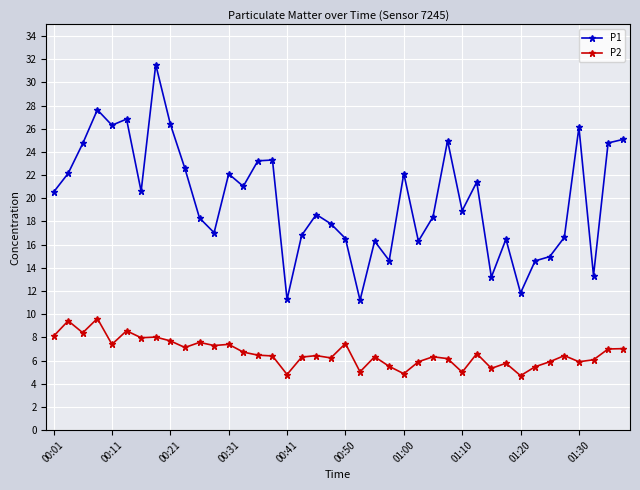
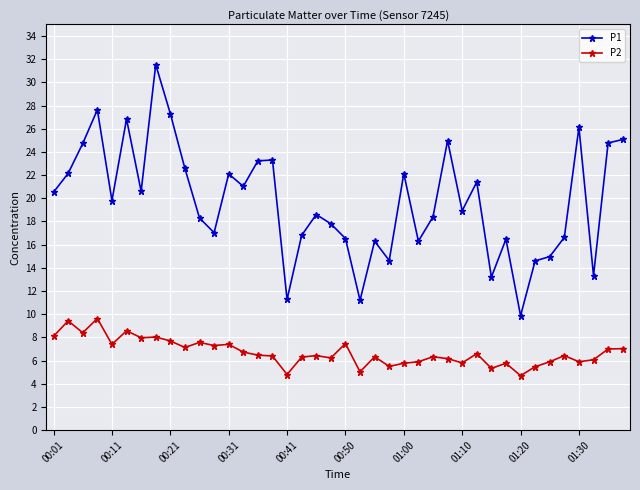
P1, 00:11: 26.3 -> 19.8
P1, 00:21: 26.4 -> 27.3
P2, 01:00: 4.9 -> 5.8
P2, 01:10: 5.0 -> 5.8
P1, 01:20: 11.8 -> 9.9
